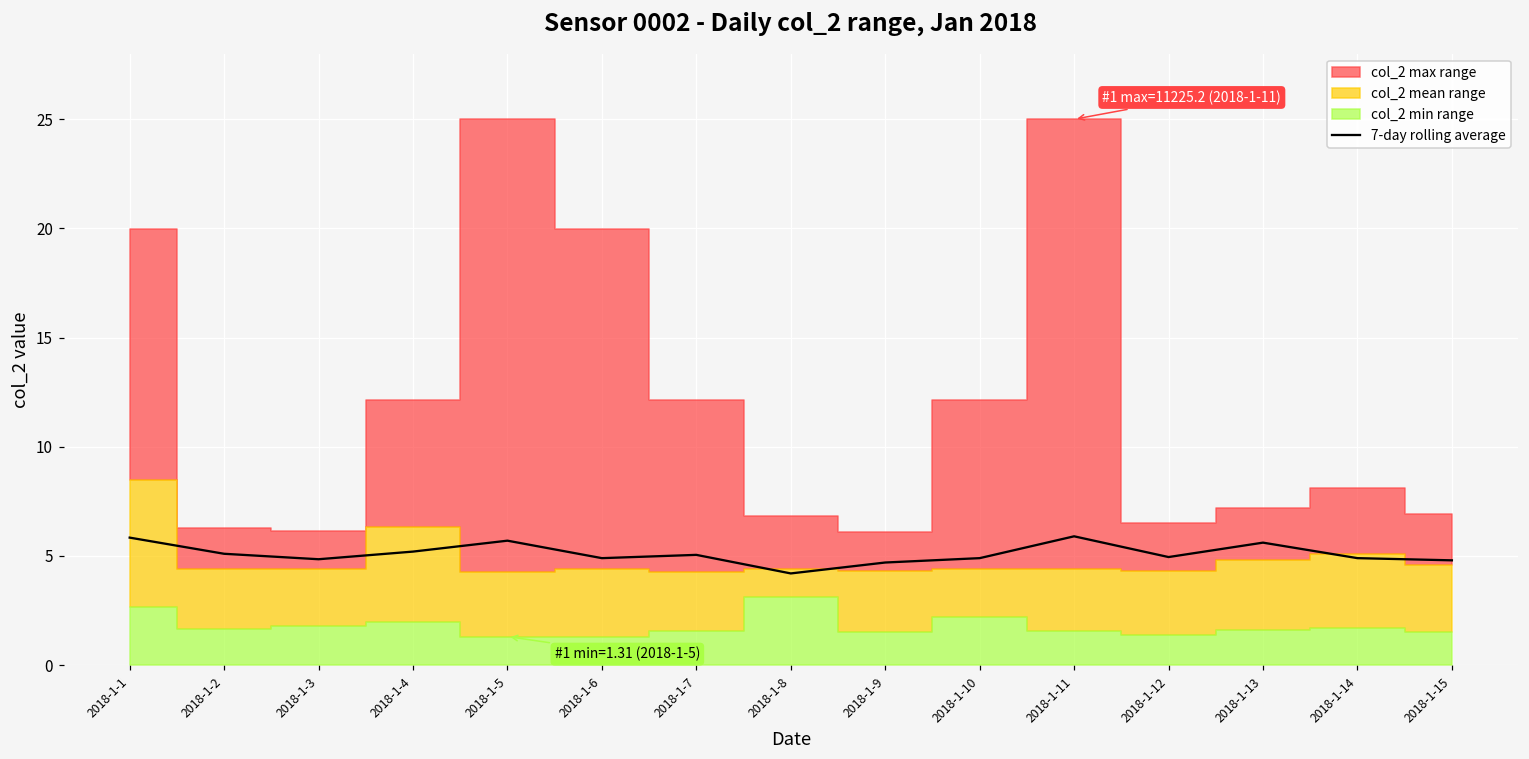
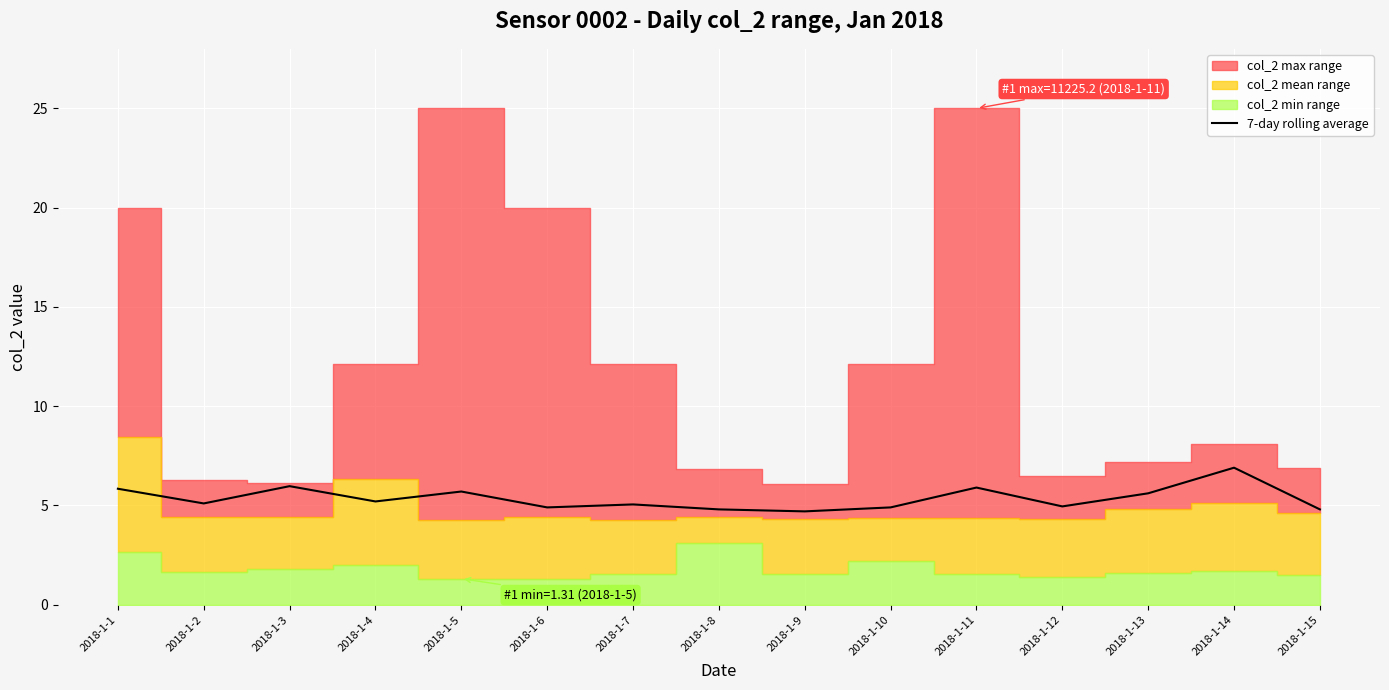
7-day rolling average, 2018-1-3: 4.9 -> 6.0
7-day rolling average, 2018-1-8: 4.2 -> 4.8
7-day rolling average, 2018-1-14: 4.9 -> 6.9
